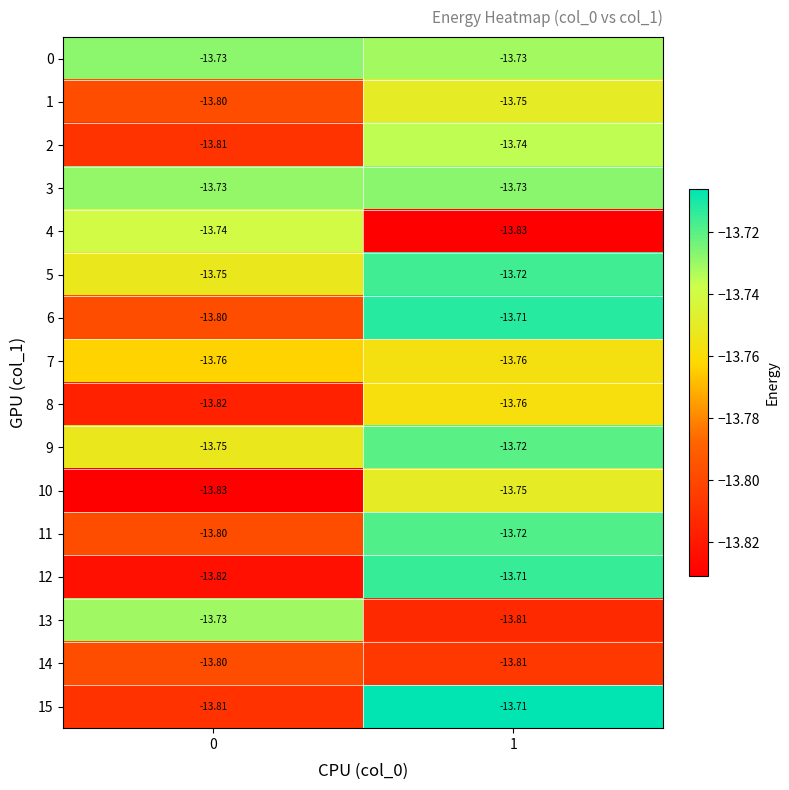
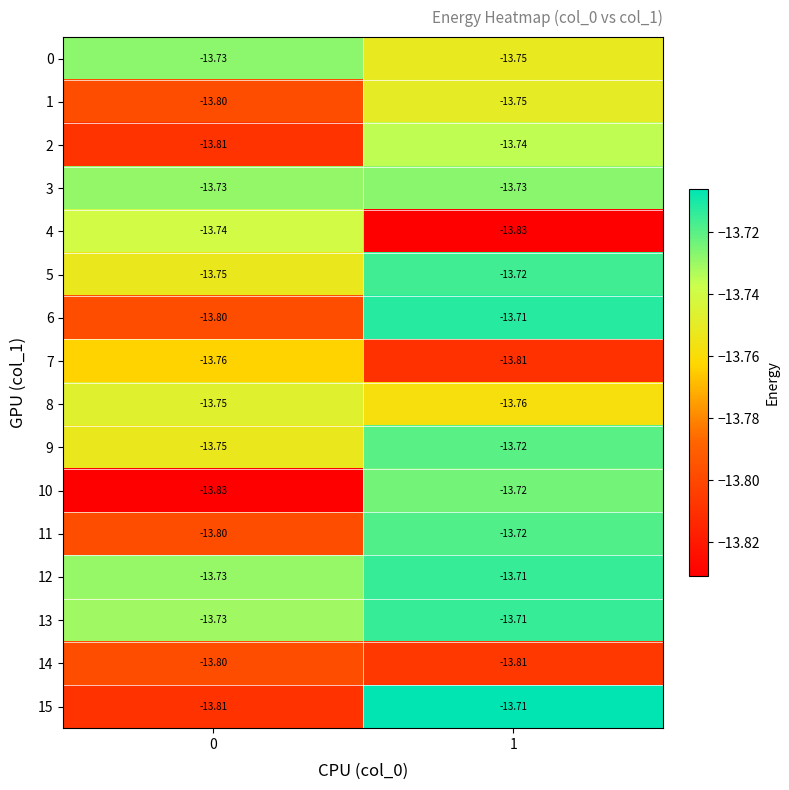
0, 1: -13.73 -> -13.75
7, 1: -13.76 -> -13.81
8, 0: -13.82 -> -13.75
10, 1: -13.75 -> -13.72
12, 0: -13.82 -> -13.73
13, 1: -13.81 -> -13.71
